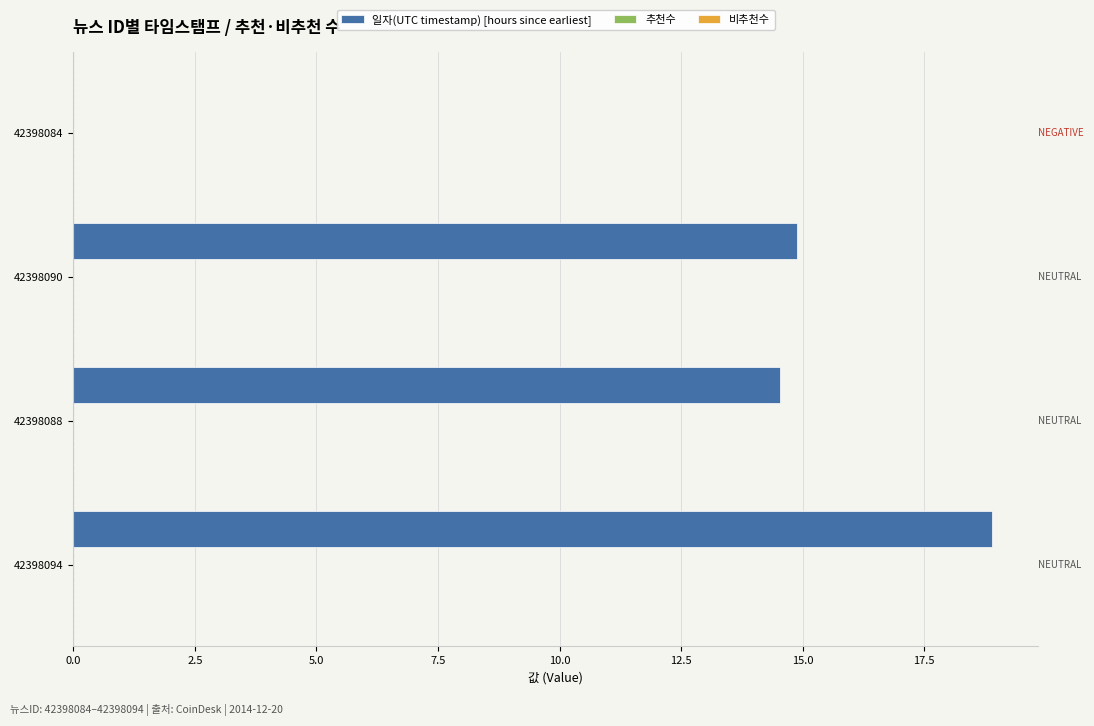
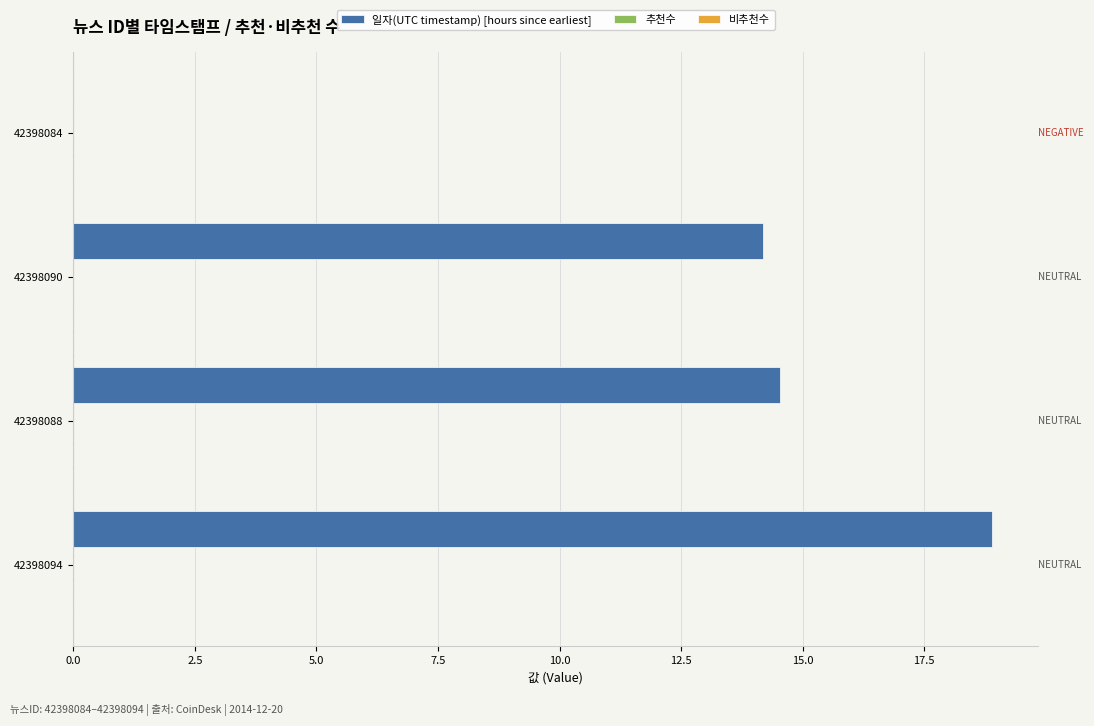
일자(UTC timestamp) [hours since earliest], 42398090: 14.9 -> 14.2
